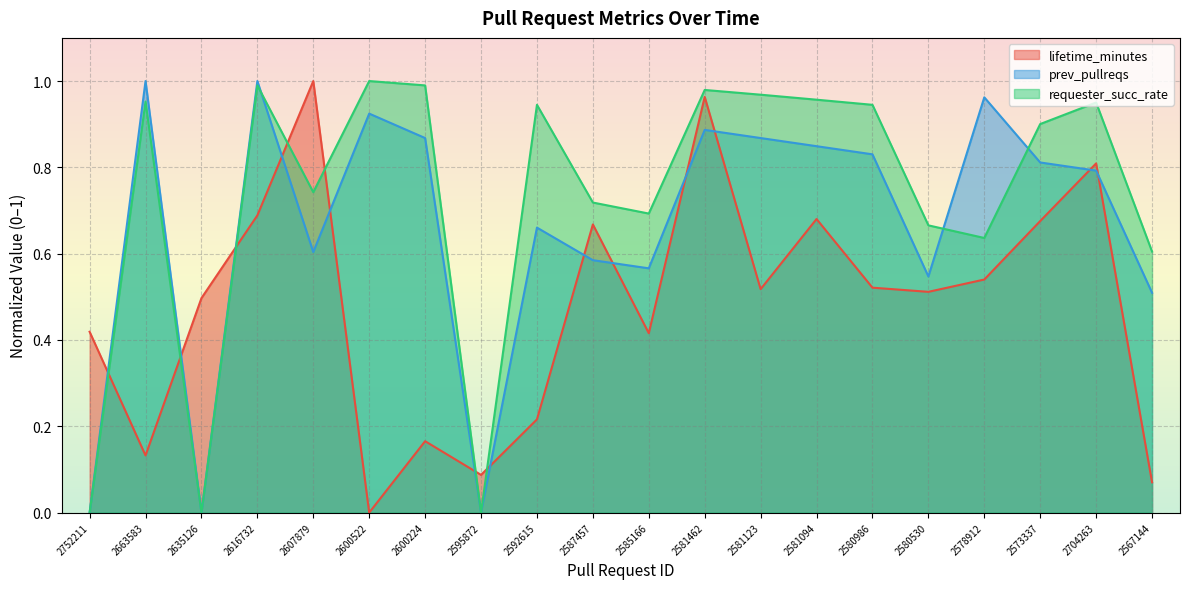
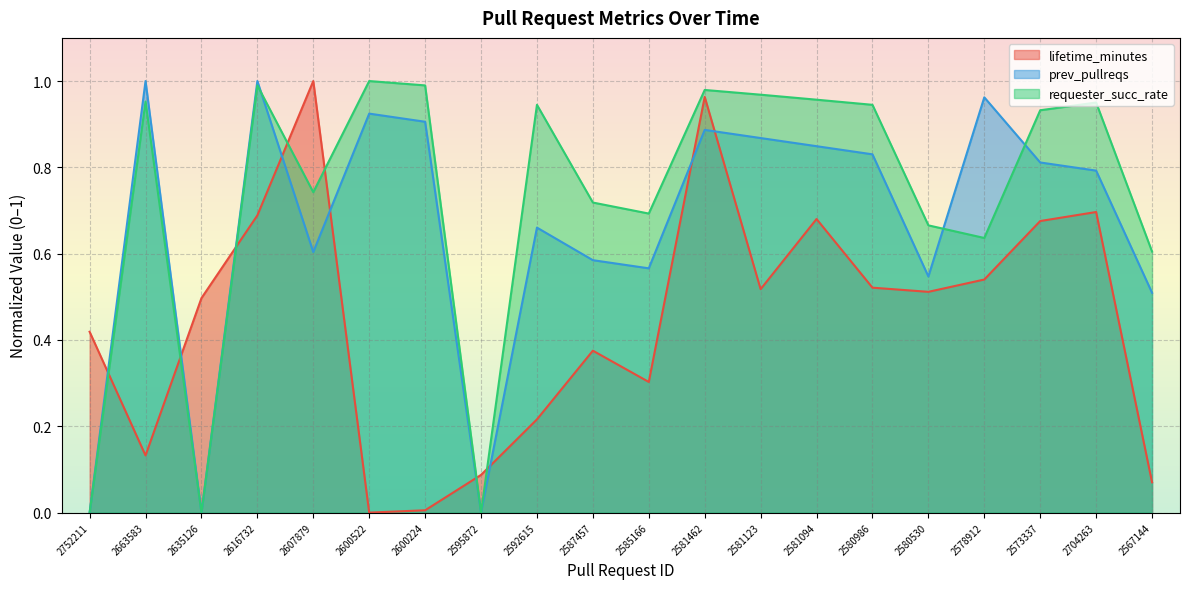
lifetime_minutes, 2600224: 0.17 -> 0.01
prev_pullreqs, 2600224: 0.87 -> 0.91
lifetime_minutes, 2587457: 0.67 -> 0.38
lifetime_minutes, 2585166: 0.42 -> 0.30
requester_succ_rate, 2573337: 0.90 -> 0.93
lifetime_minutes, 2704263: 0.81 -> 0.70
